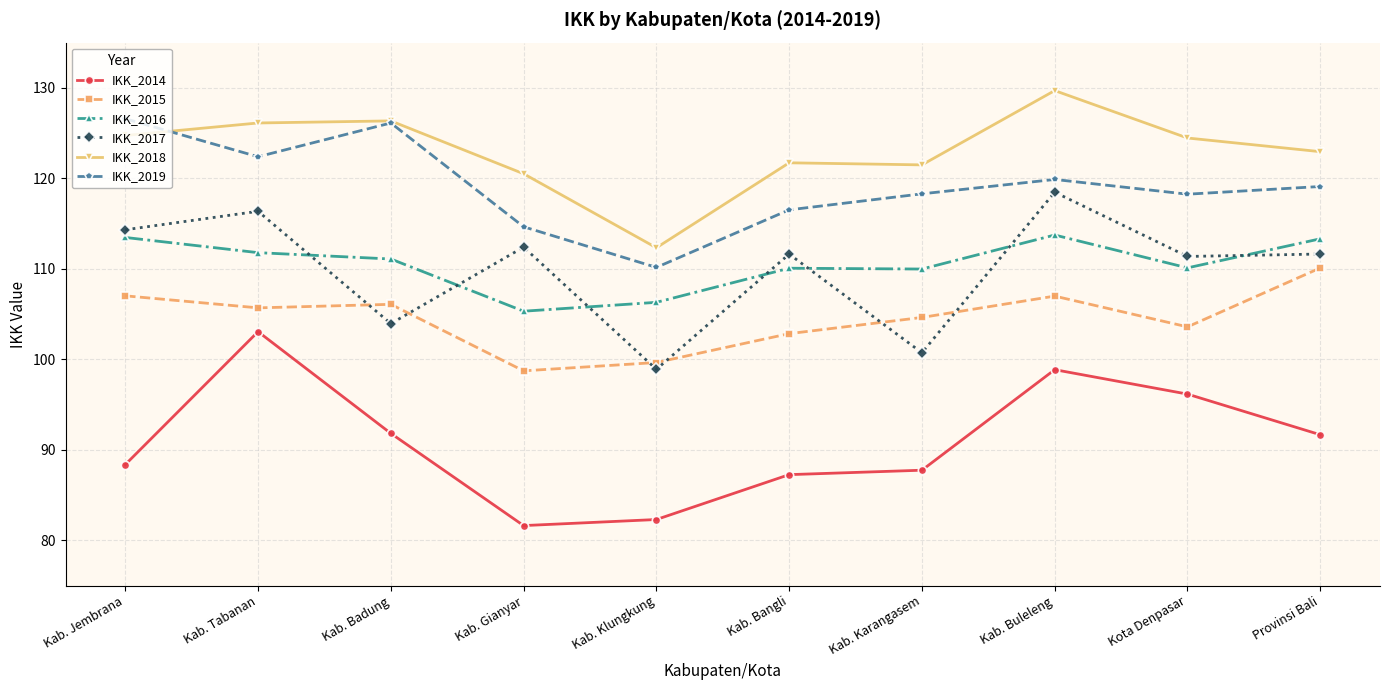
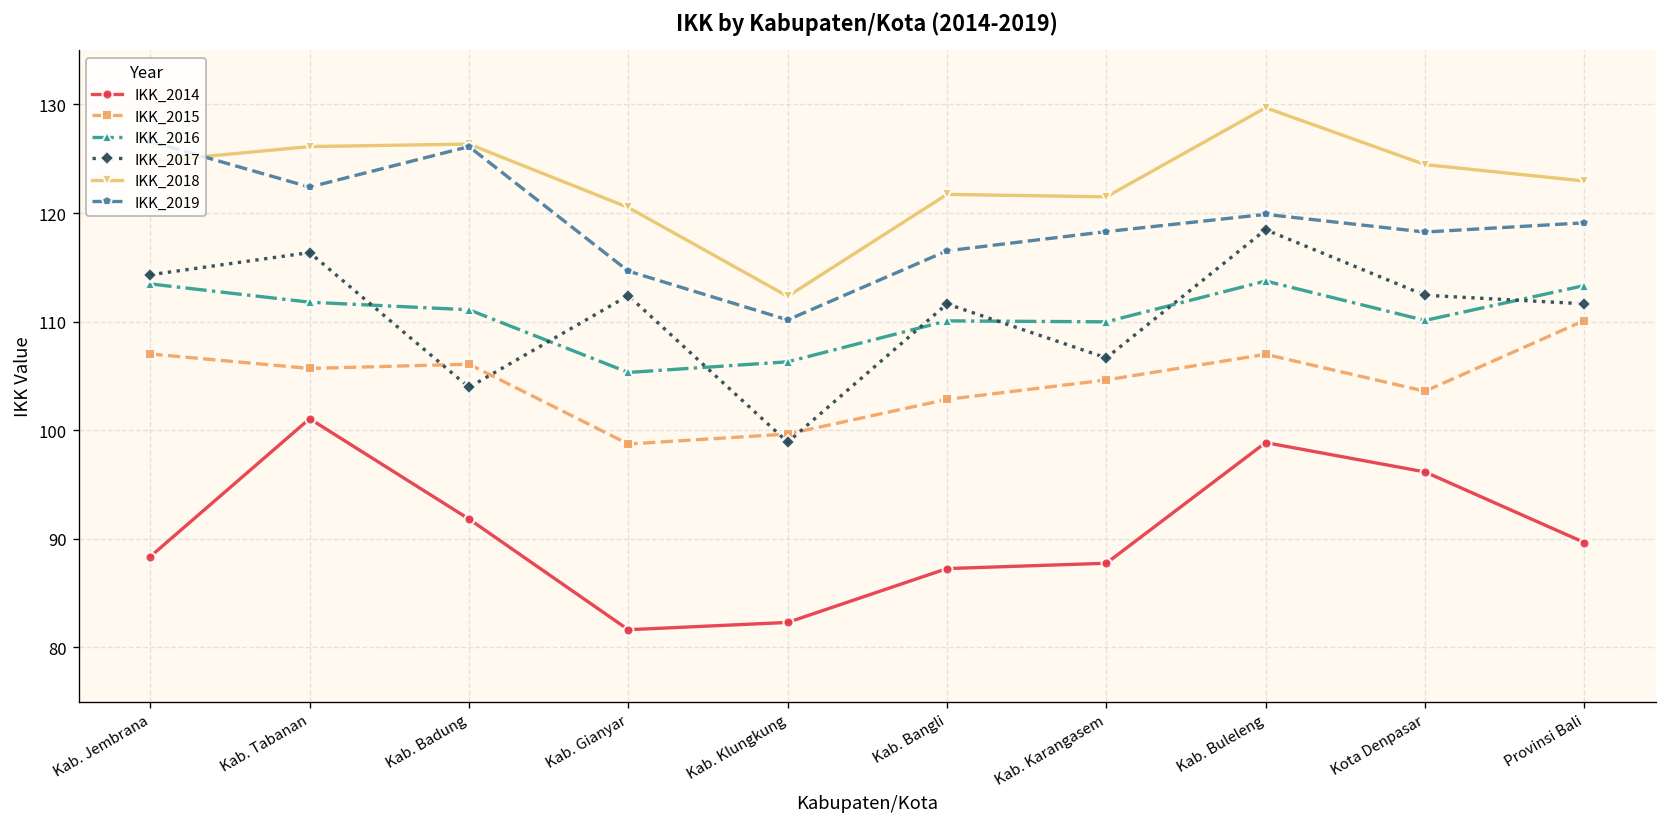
IKK_2014, Kab. Tabanan: 103 -> 101
IKK_2017, Kab. Karangasem: 101 -> 107
IKK_2017, Kota Denpasar: 111 -> 112
IKK_2014, Provinsi Bali: 92 -> 90
